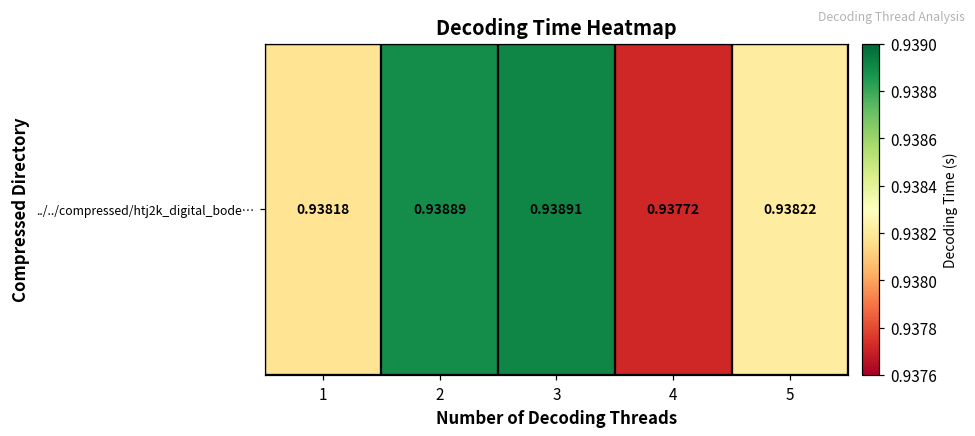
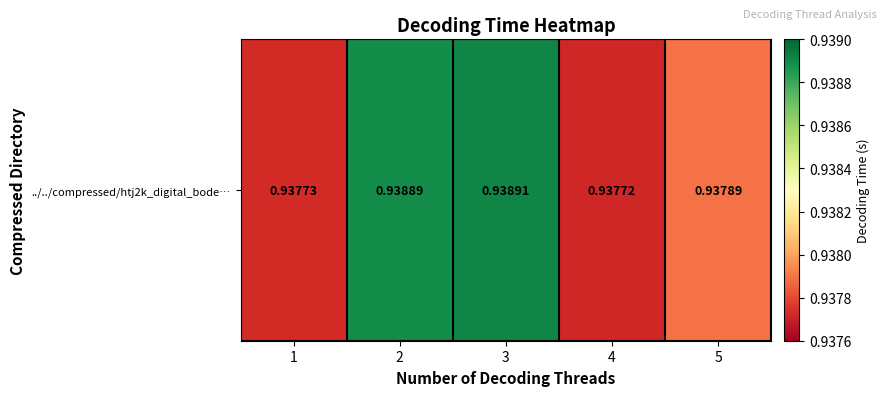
../../compressed/htj2k_digital_bode…, 1: 0.93818 -> 0.93773
../../compressed/htj2k_digital_bode…, 5: 0.93822 -> 0.93789
